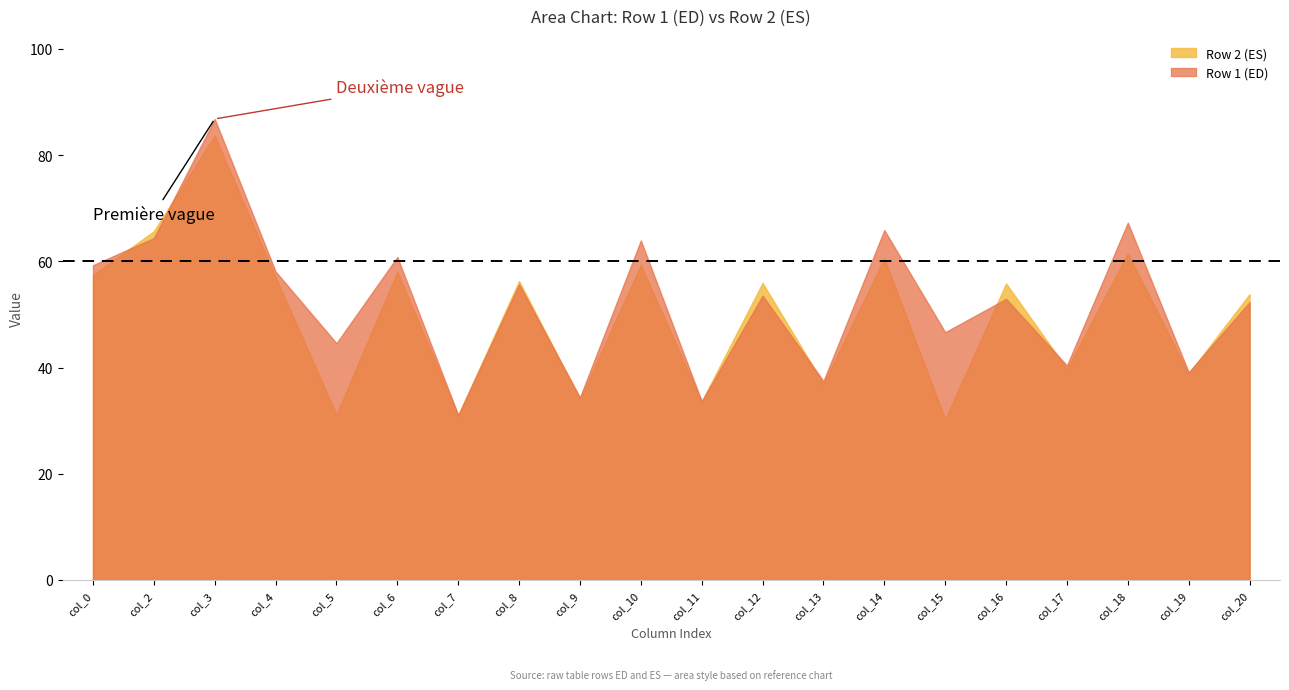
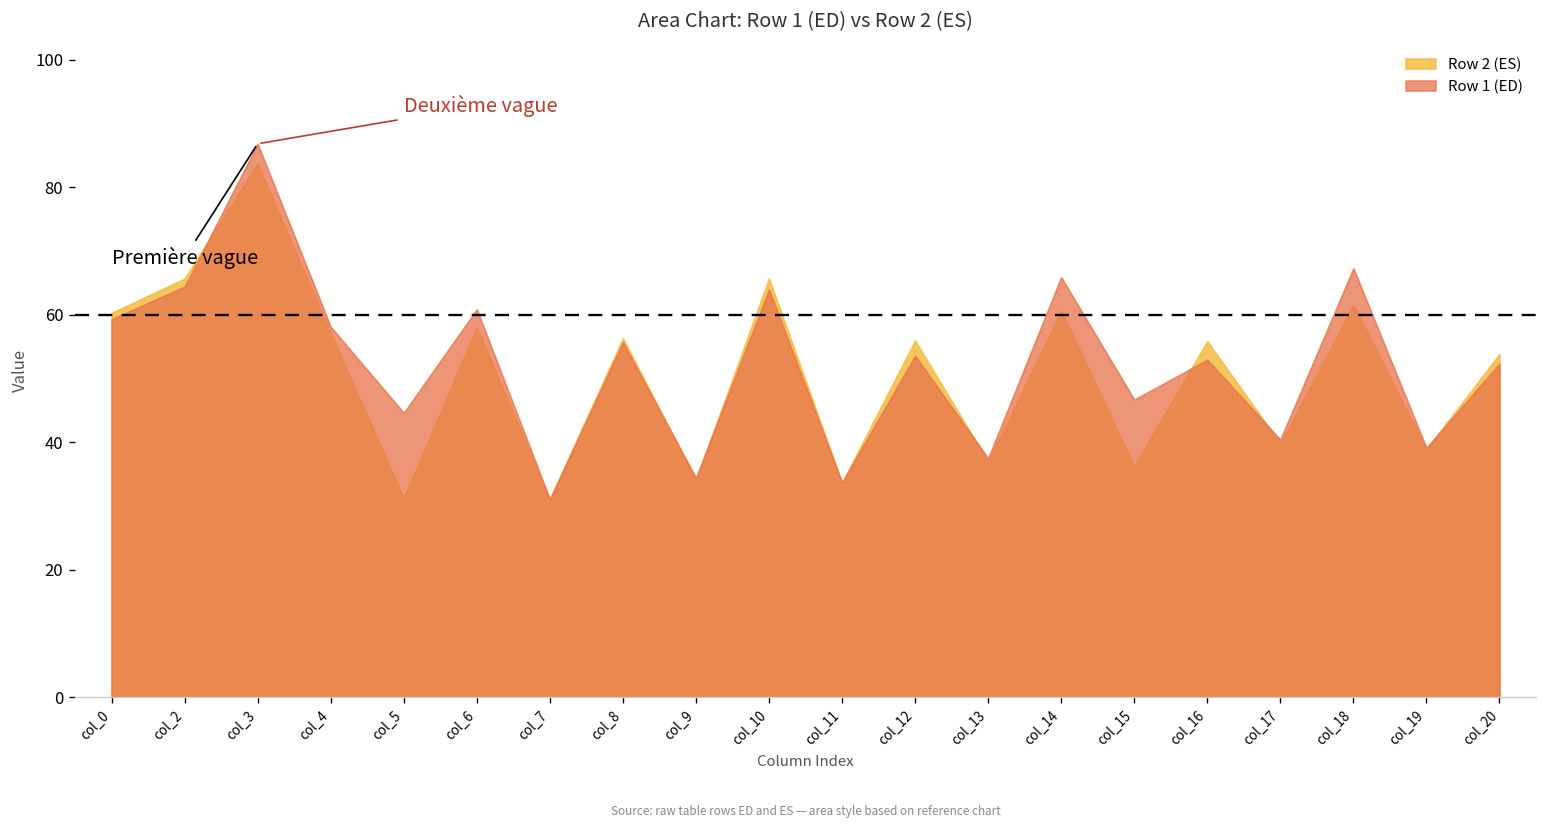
Row 2 (ES), col_0: 57 -> 60
Row 2 (ES), col_10: 59 -> 66
Row 2 (ES), col_15: 30 -> 36
